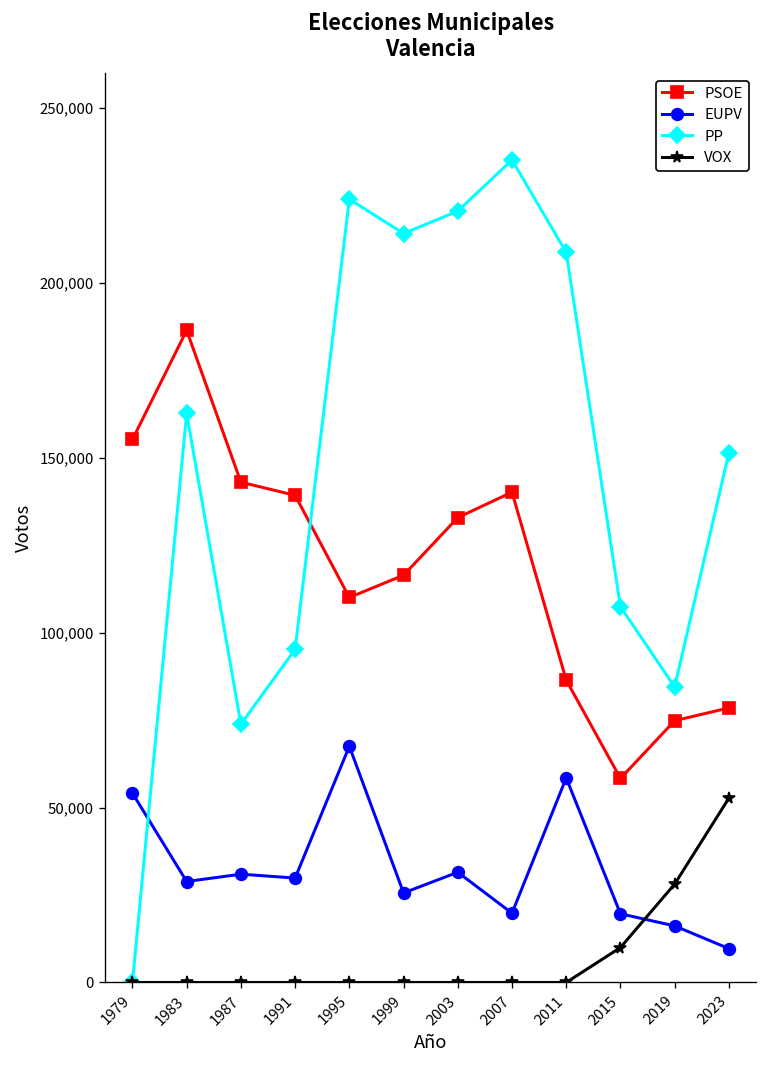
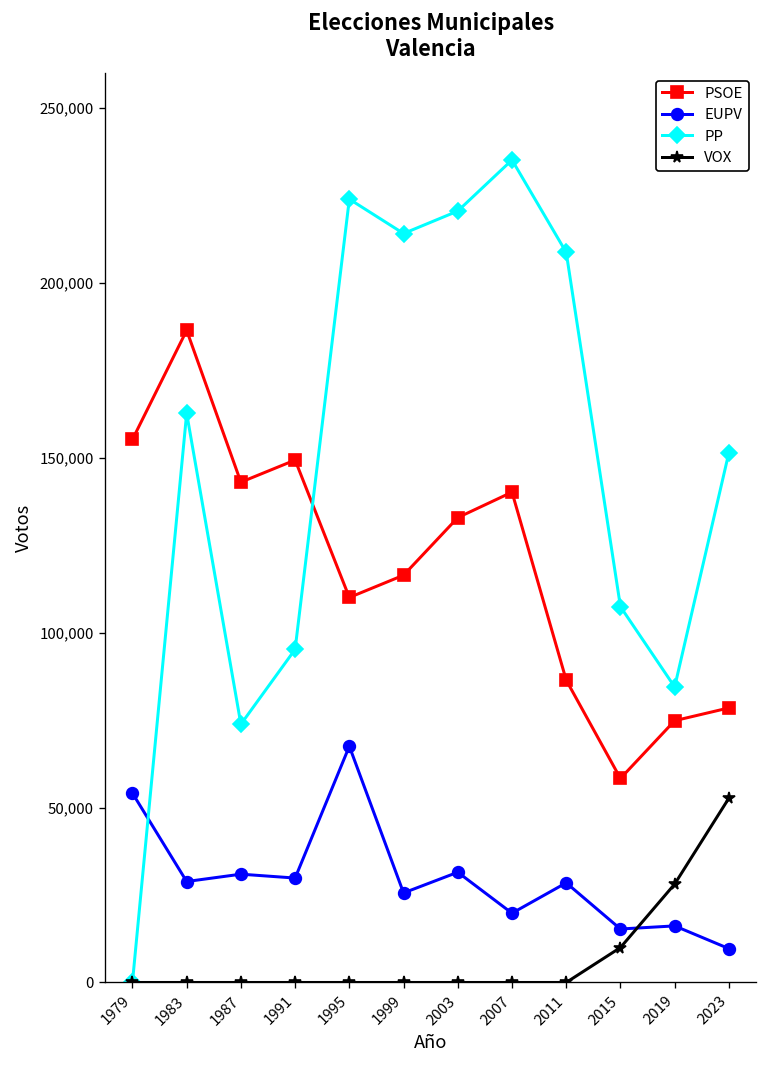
PSOE, 1991: 139,000 -> 149,000
EUPV, 2011: 58,000 -> 28,000
EUPV, 2015: 20,000 -> 15,000
